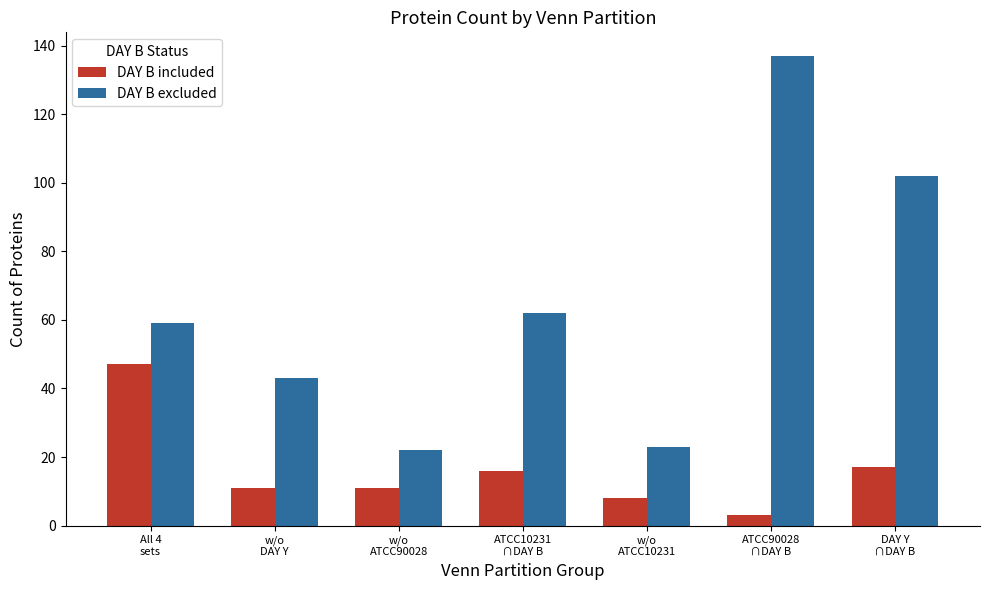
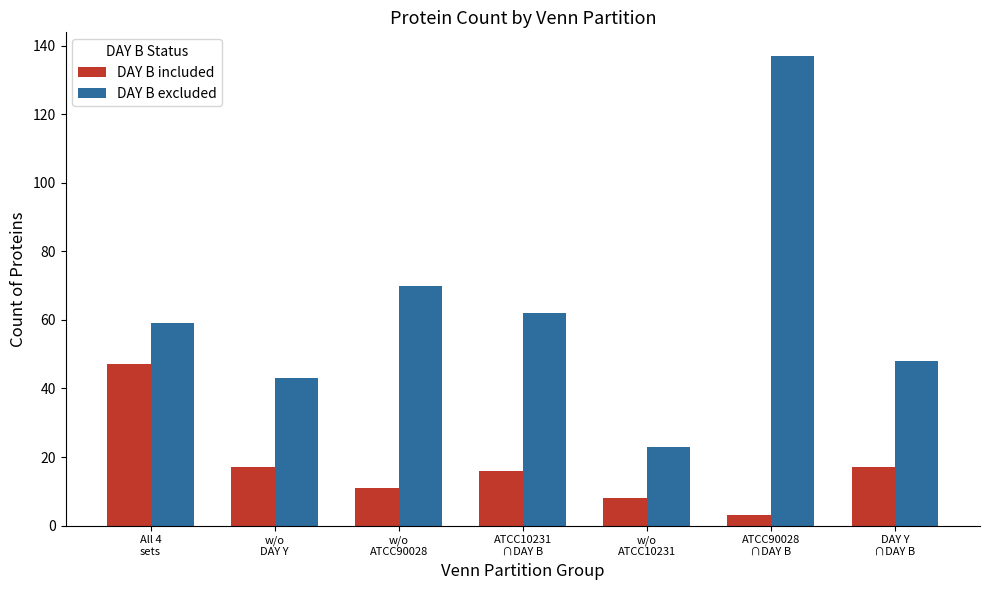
DAY B included, w/o DAY Y: 11 -> 17
DAY B excluded, w/o ATCC90028: 22 -> 70
DAY B excluded, DAY Y ∩DAY B: 102 -> 48
